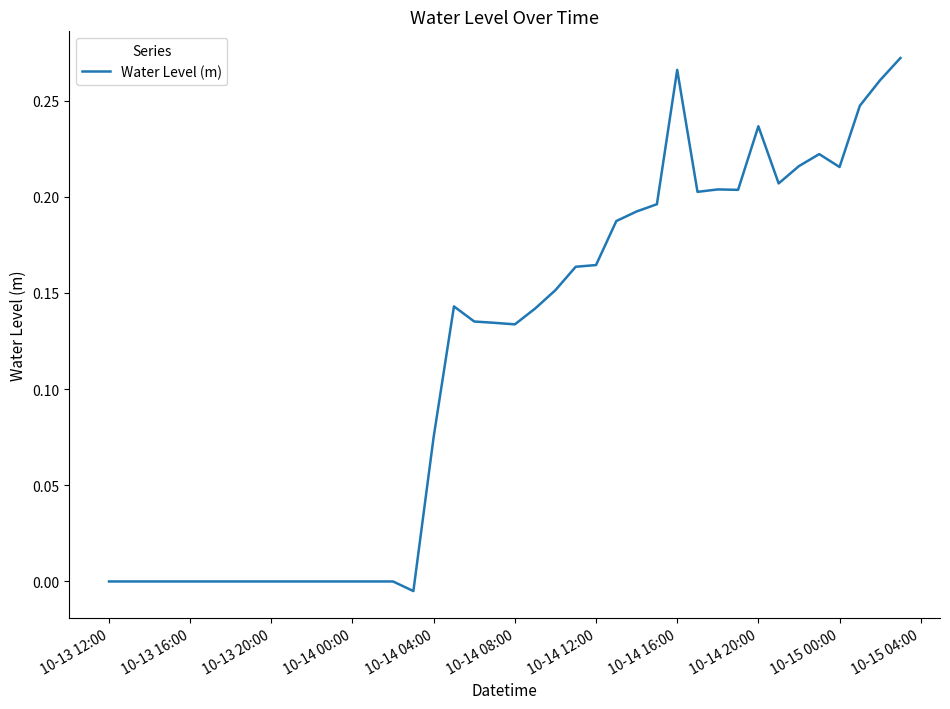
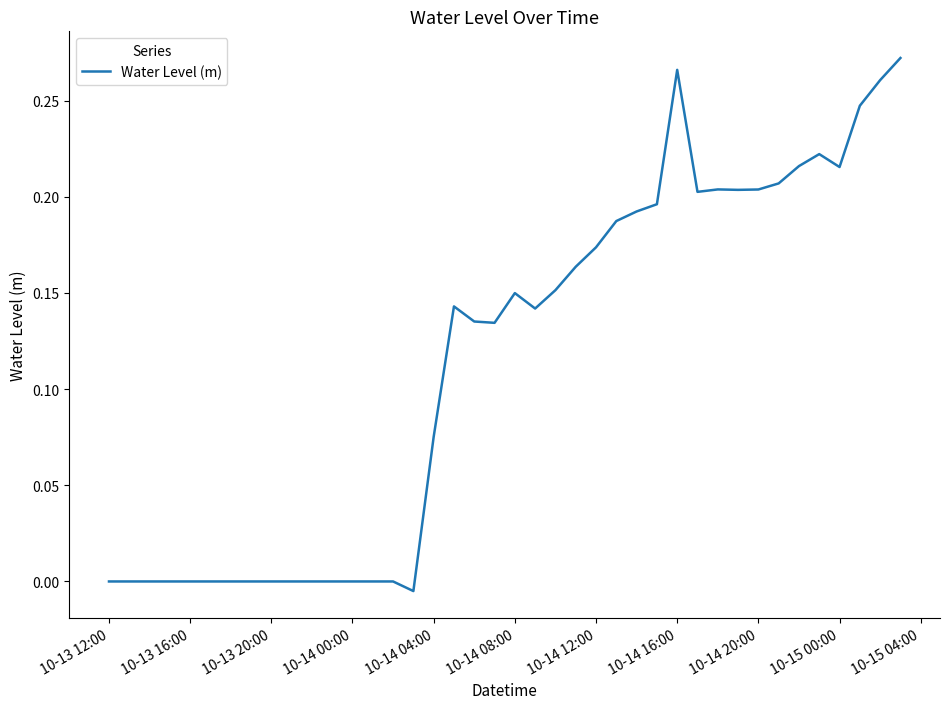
10-14 08:00: 0.134 -> 0.150
10-14 12:00: 0.164 -> 0.174
10-14 20:00: 0.237 -> 0.204
